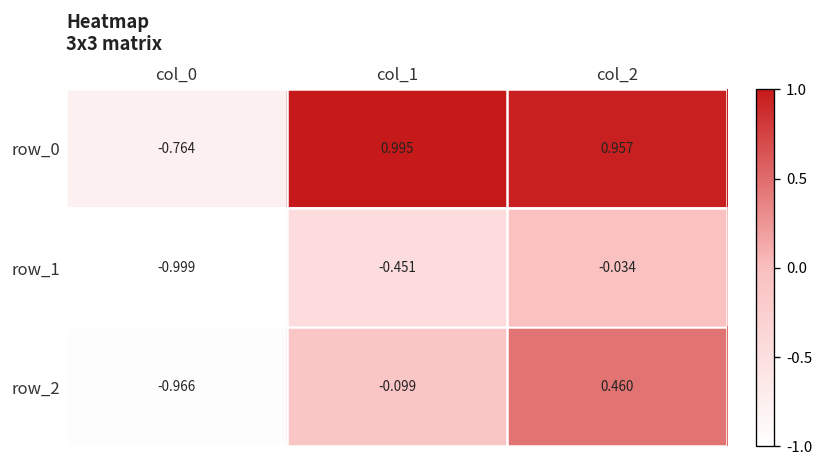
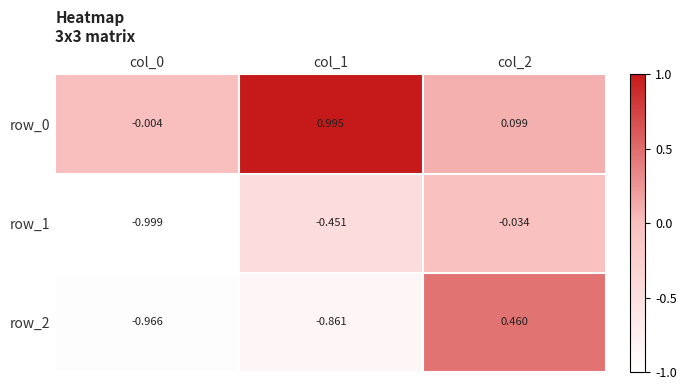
row_0, col_0: -0.764 -> -0.004
row_0, col_2: 0.957 -> 0.099
row_2, col_1: -0.099 -> -0.861
